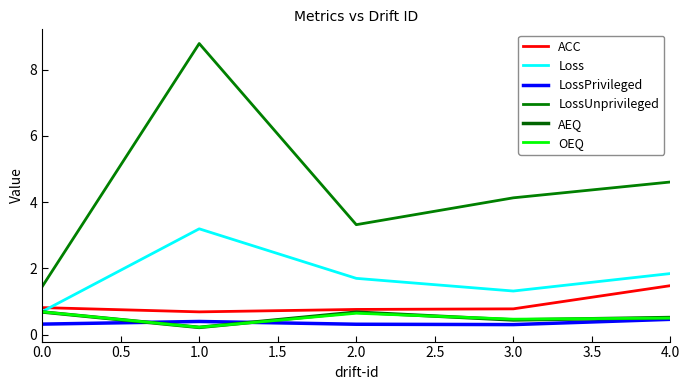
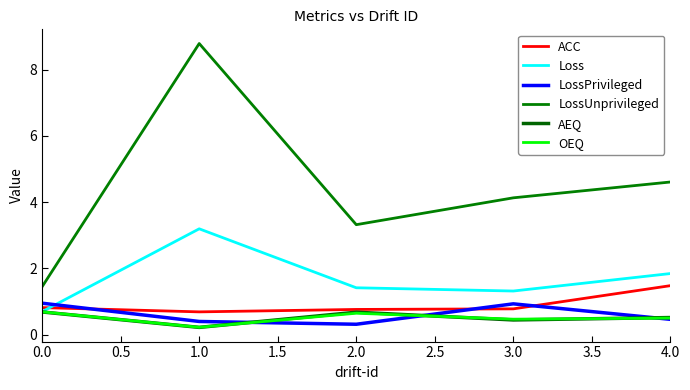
LossPrivileged, 0.0: 0.3 -> 0.9
Loss, 2.0: 1.7 -> 1.4
LossPrivileged, 3.0: 0.3 -> 0.9
